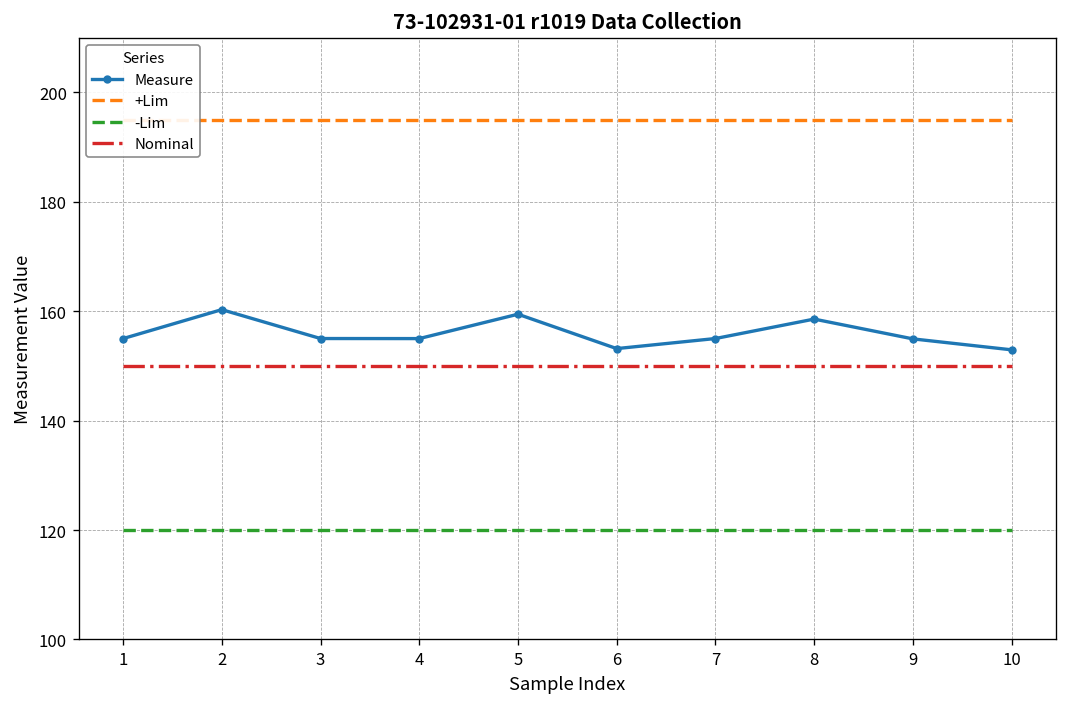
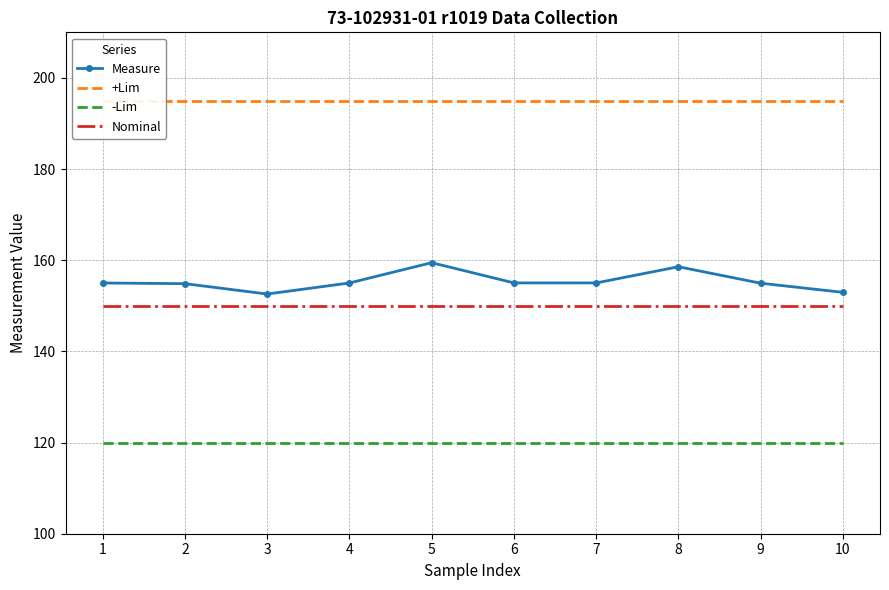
Measure, 2: 160 -> 155
Measure, 3: 155 -> 153
Measure, 6: 153 -> 155
